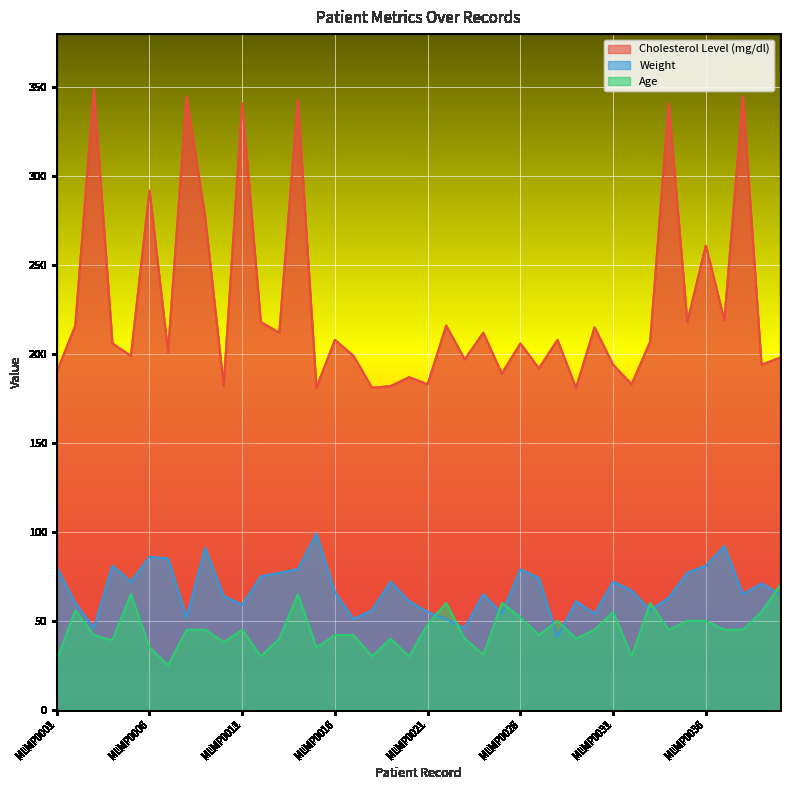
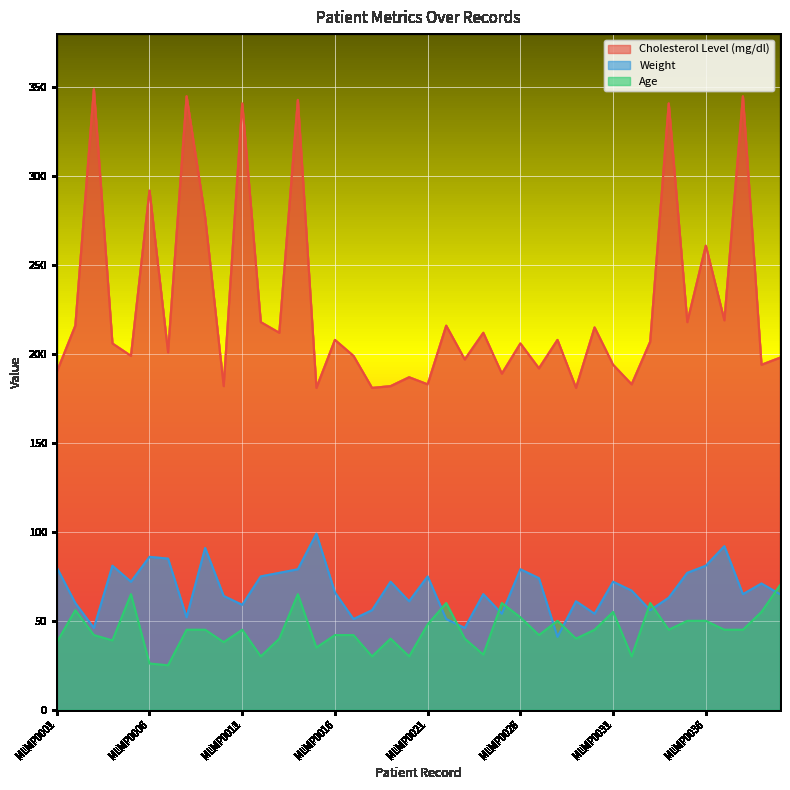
Age, MLMP0001: 28 -> 38
Age, MLMP0006: 35 -> 26
Weight, MLMP0021: 55 -> 75
